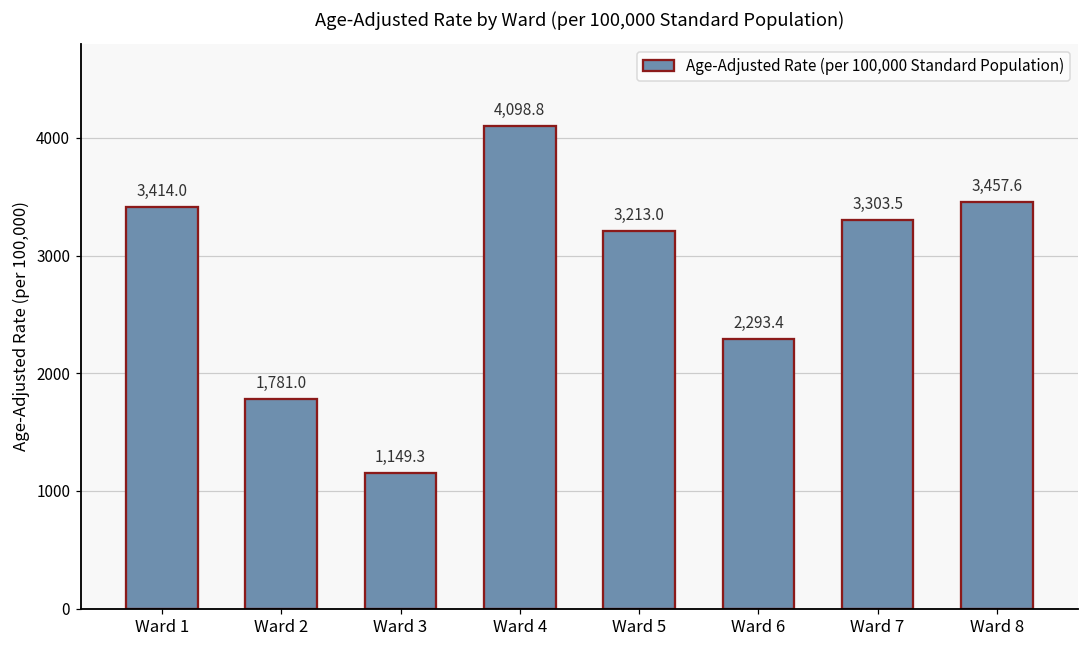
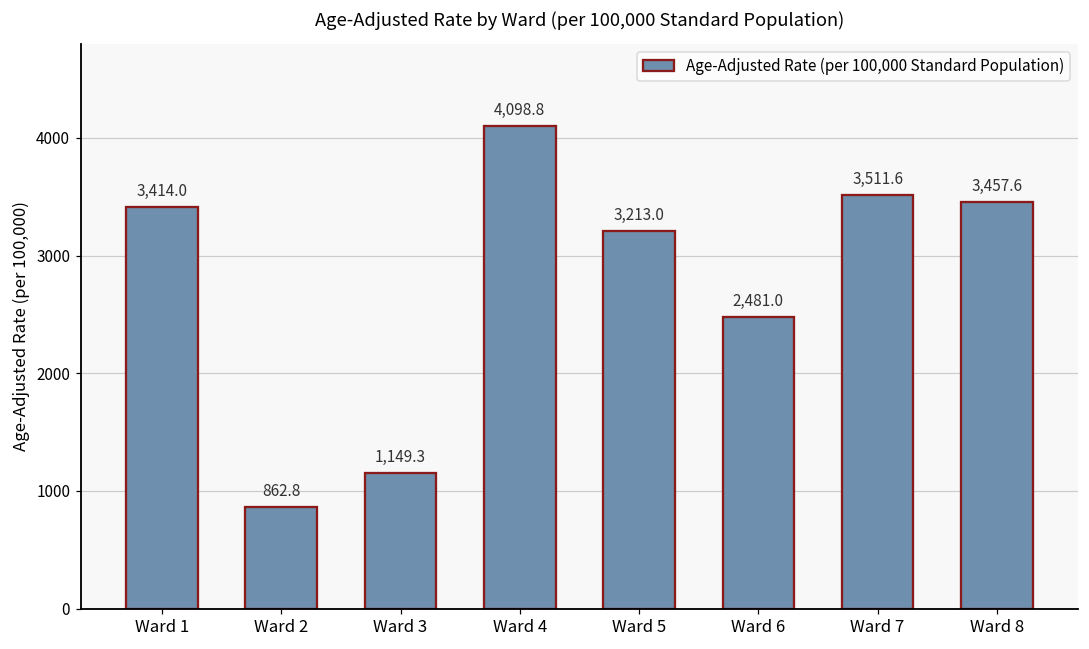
Ward 2: 1,781.0 -> 862.8
Ward 6: 2,293.4 -> 2,481.0
Ward 7: 3,303.5 -> 3,511.6
